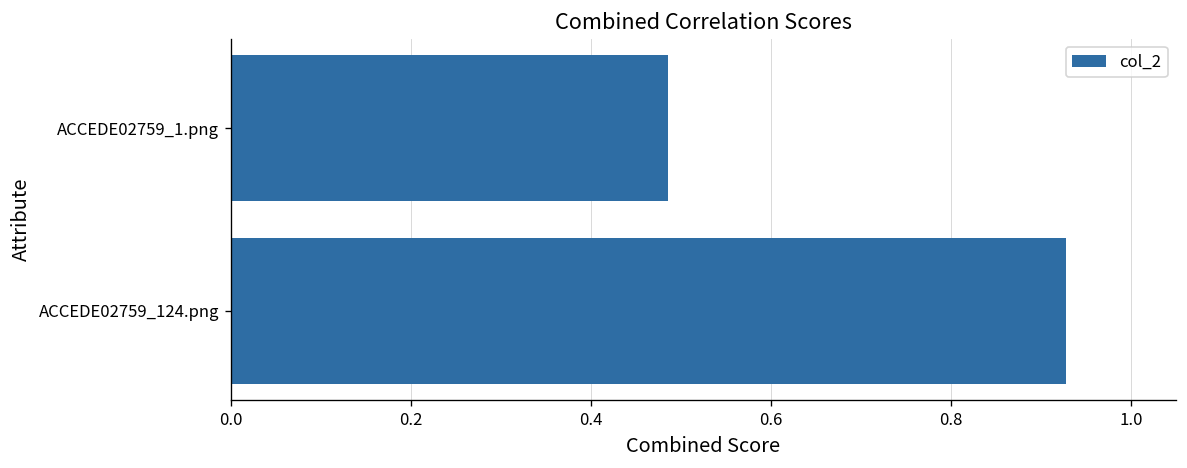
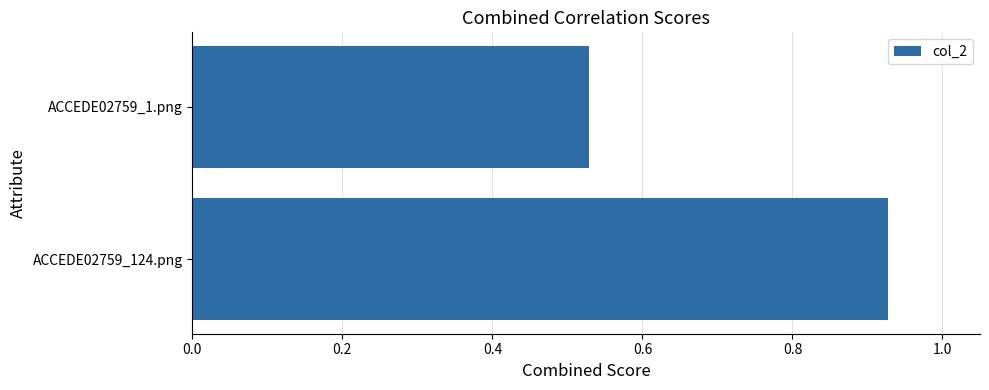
ACCEDE02759_1.png: 0.49 -> 0.53
